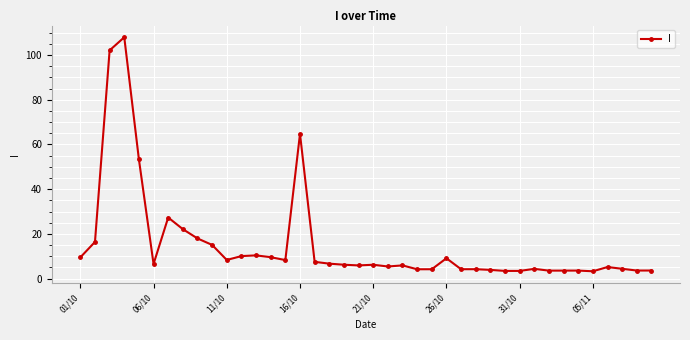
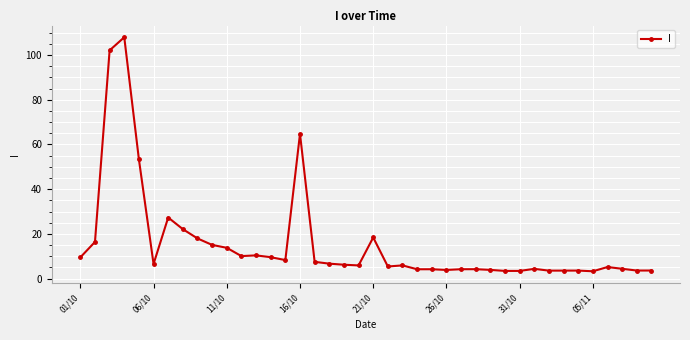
11/10: 8 -> 14
21/10: 6 -> 18
26/10: 9 -> 4
